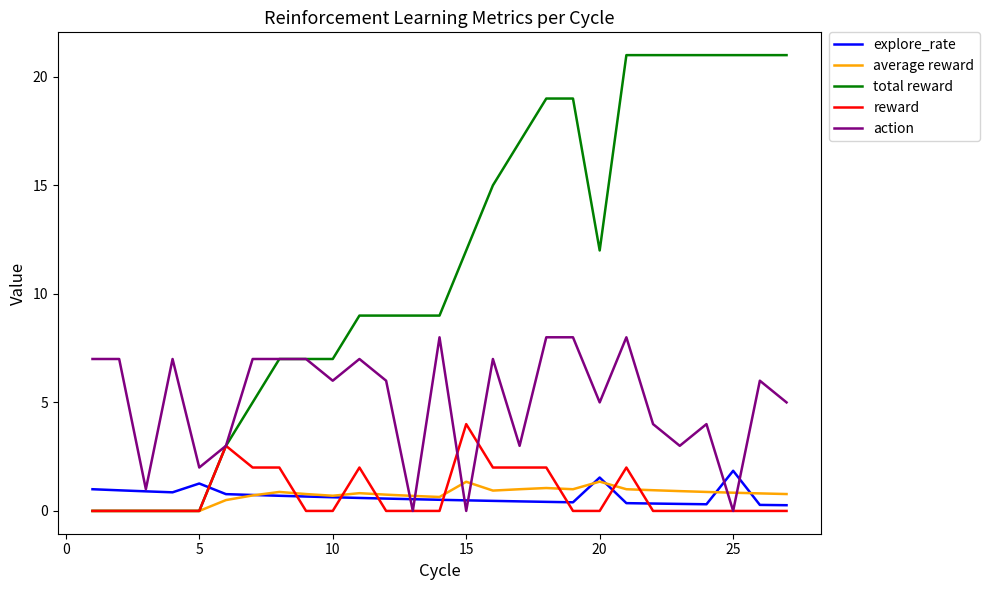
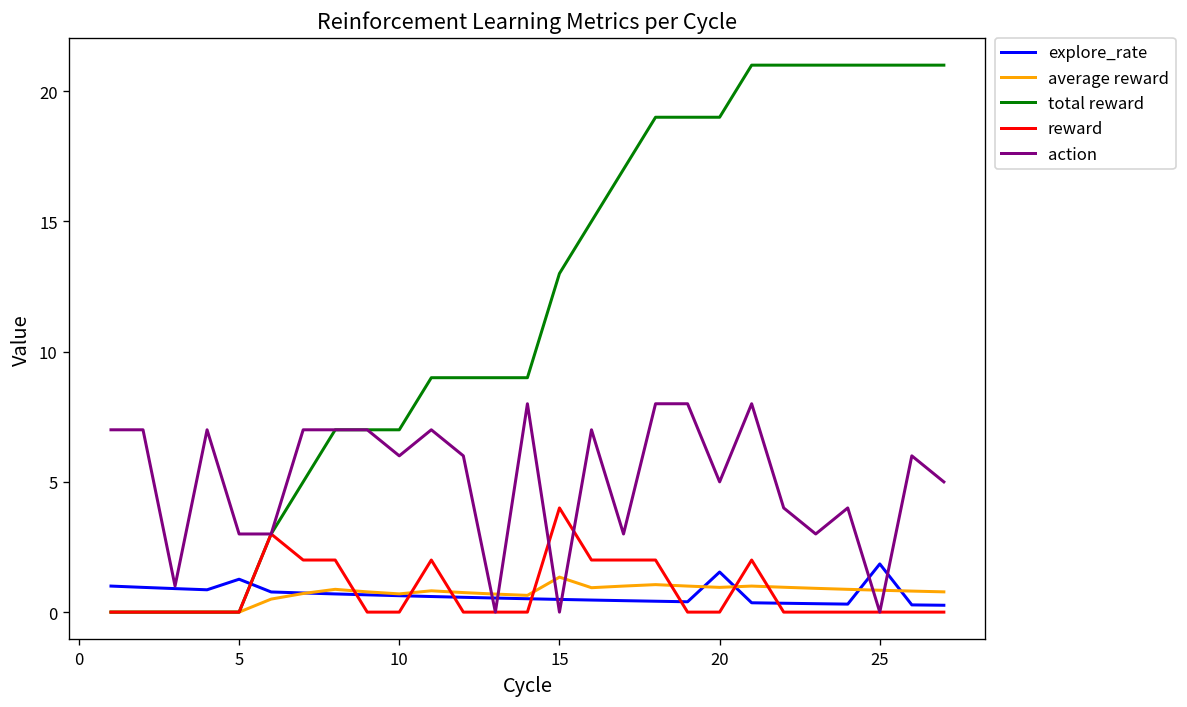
action, 5: 2 -> 3
total reward, 15: 12 -> 13
average reward, 20: 1.4 -> 1.0
total reward, 20: 12 -> 19
